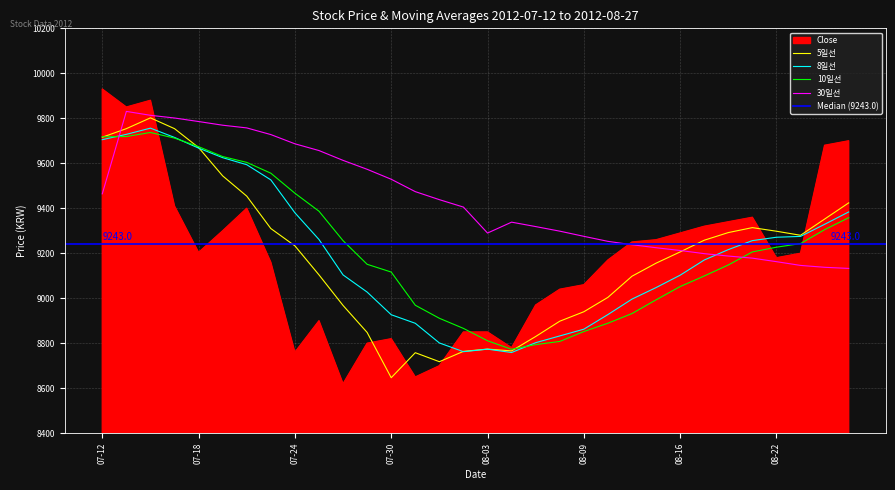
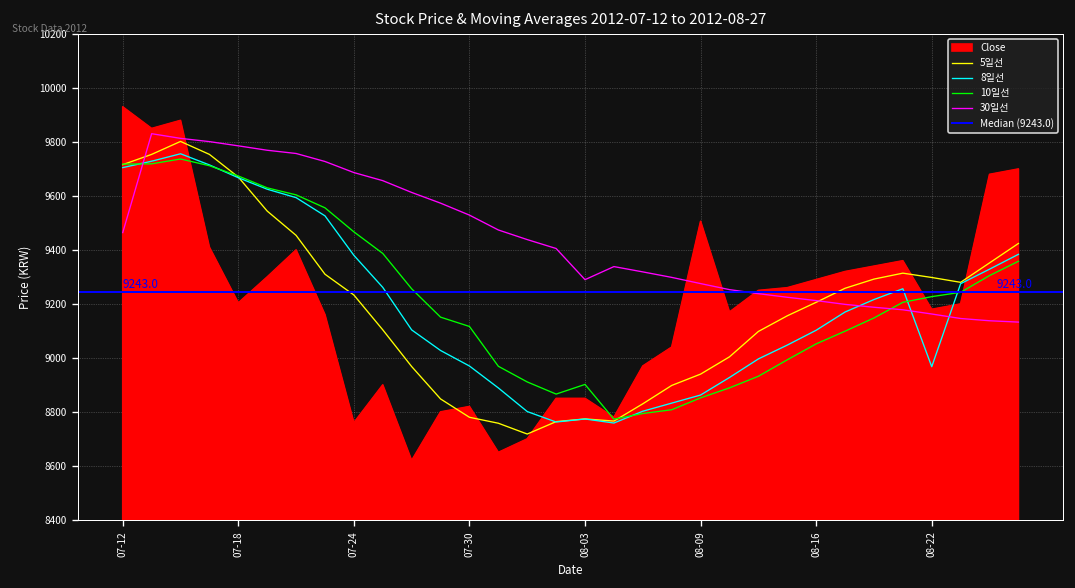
5일선, 07-30: 8650 -> 8780
8일선, 07-30: 8930 -> 8970
10일선, 08-03: 8810 -> 8900
Close, 08-09: 9060 -> 9510
8일선, 08-22: 9270 -> 8970
